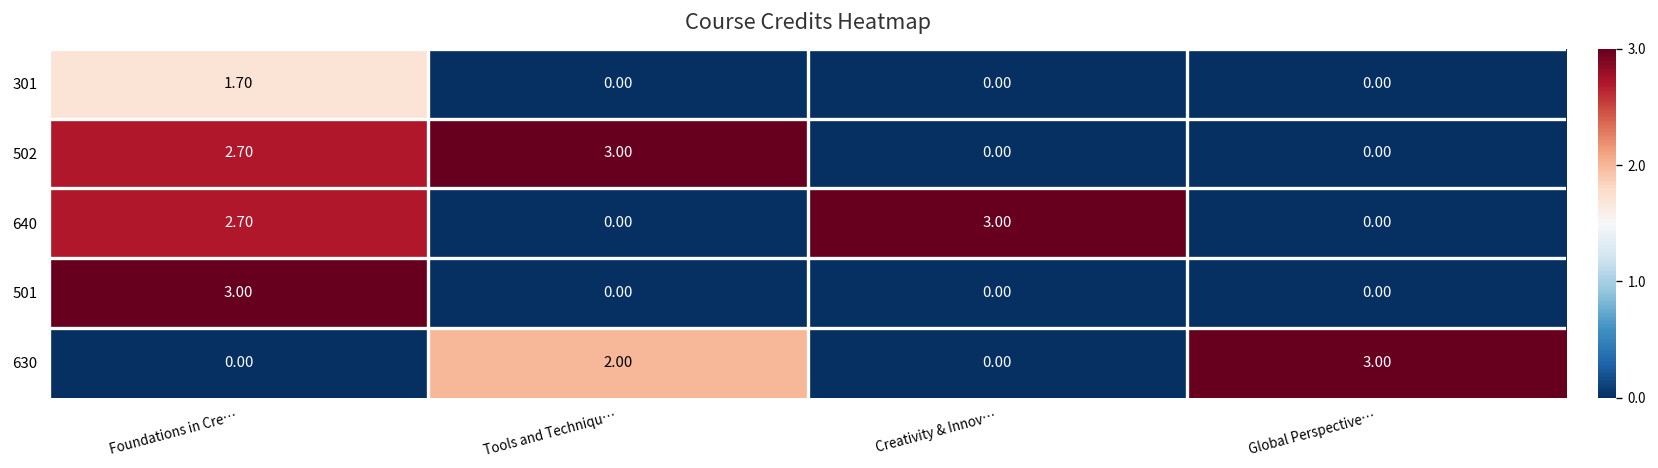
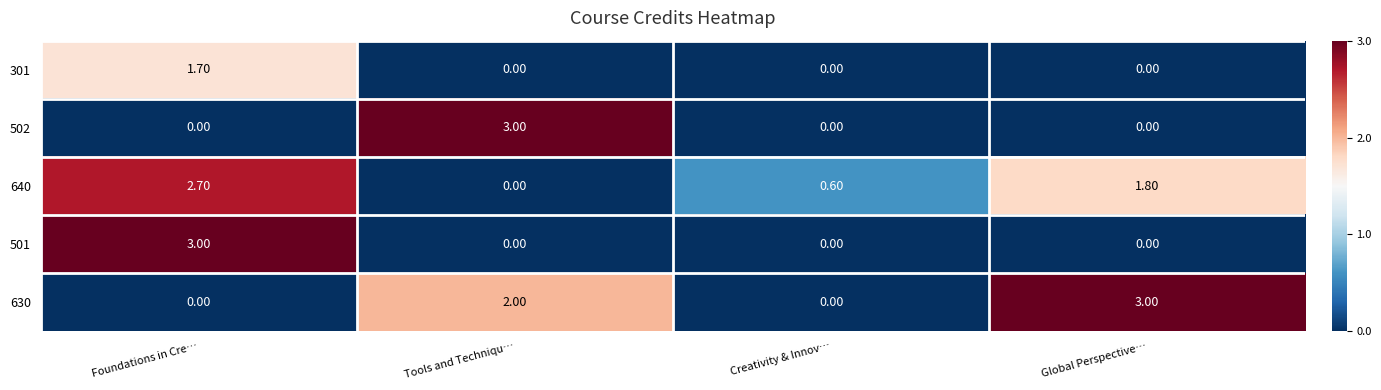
502, Foundations in Cre…: 2.70 -> 0.00
640, Creativity & Innov…: 3.00 -> 0.60
640, Global Perspective…: 0.00 -> 1.80
